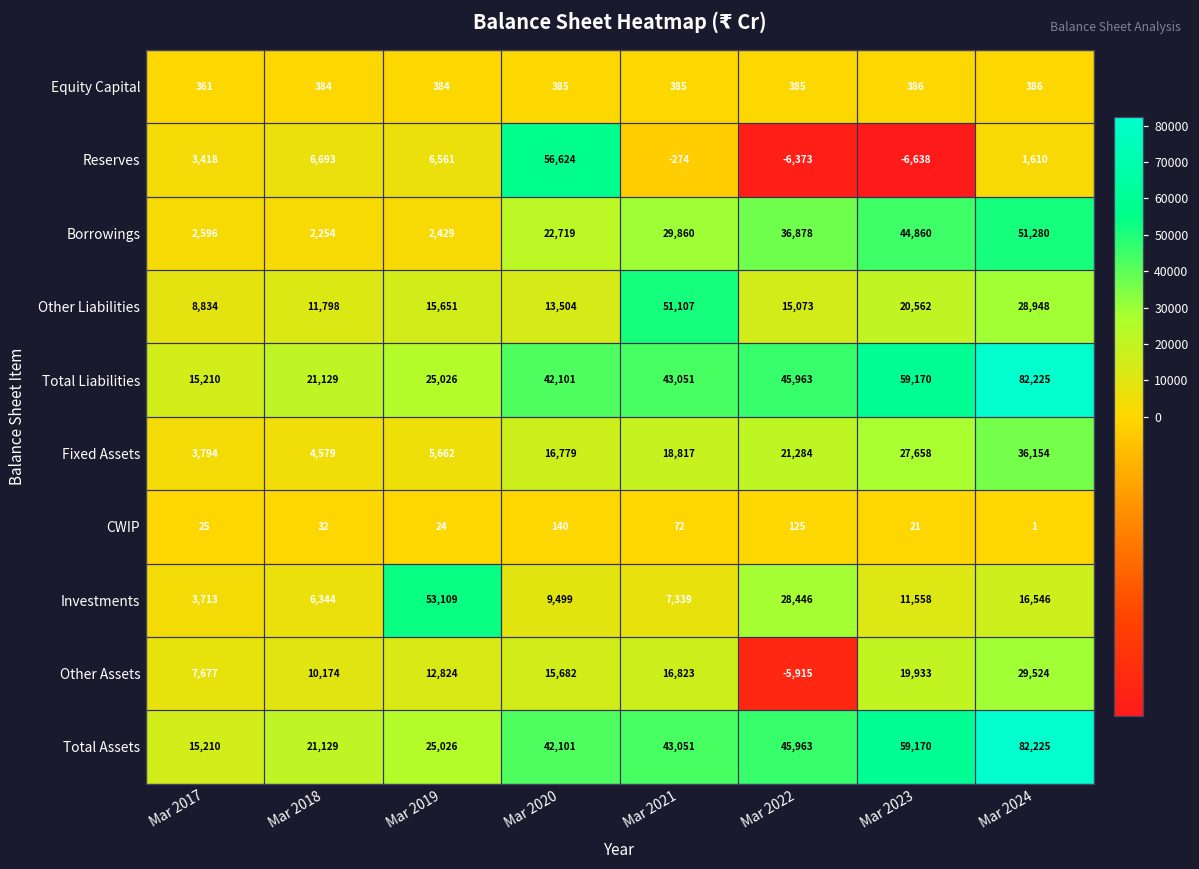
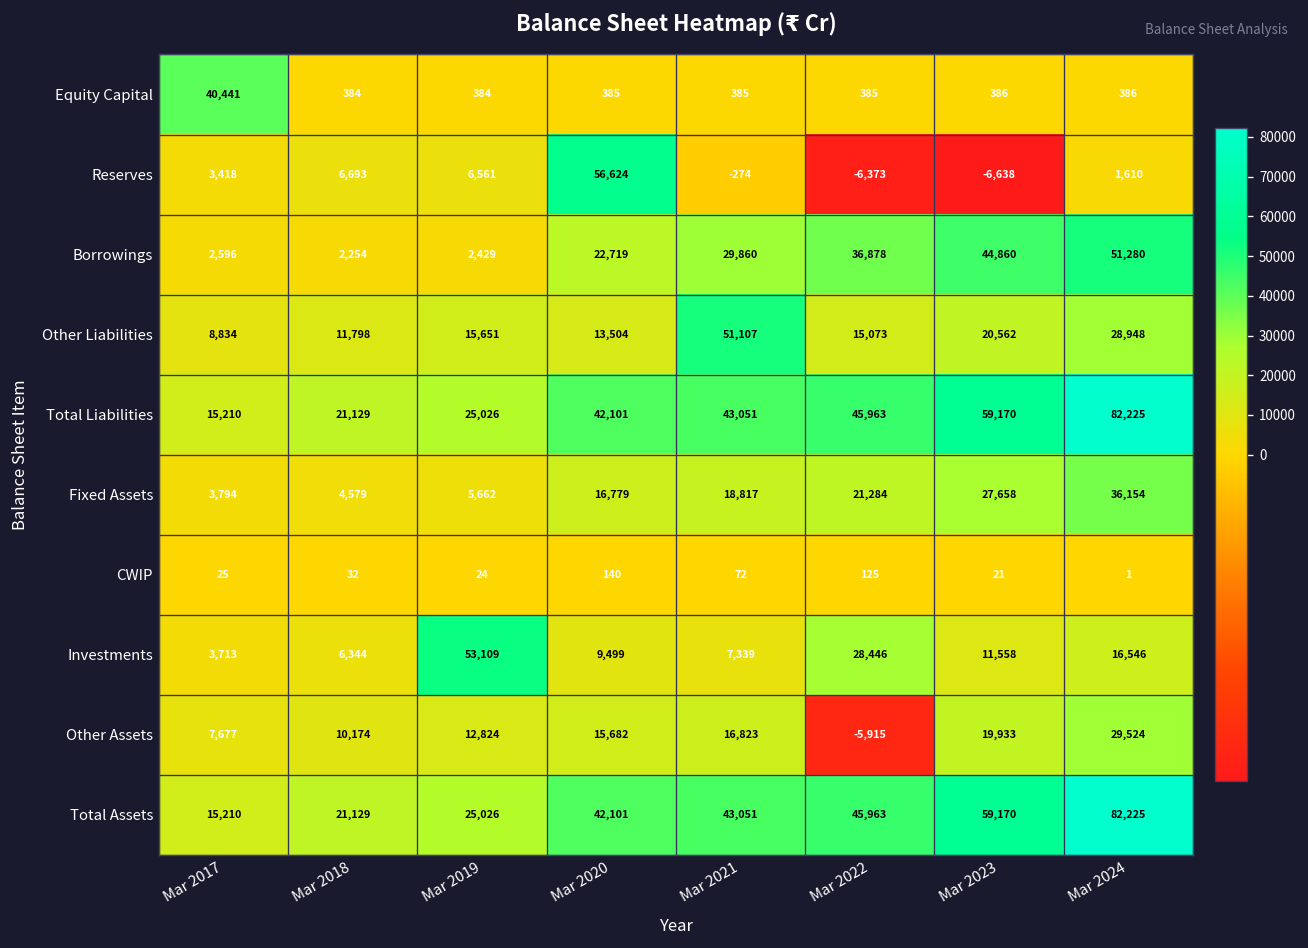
Equity Capital, Mar 2017: 361 -> 40,441
